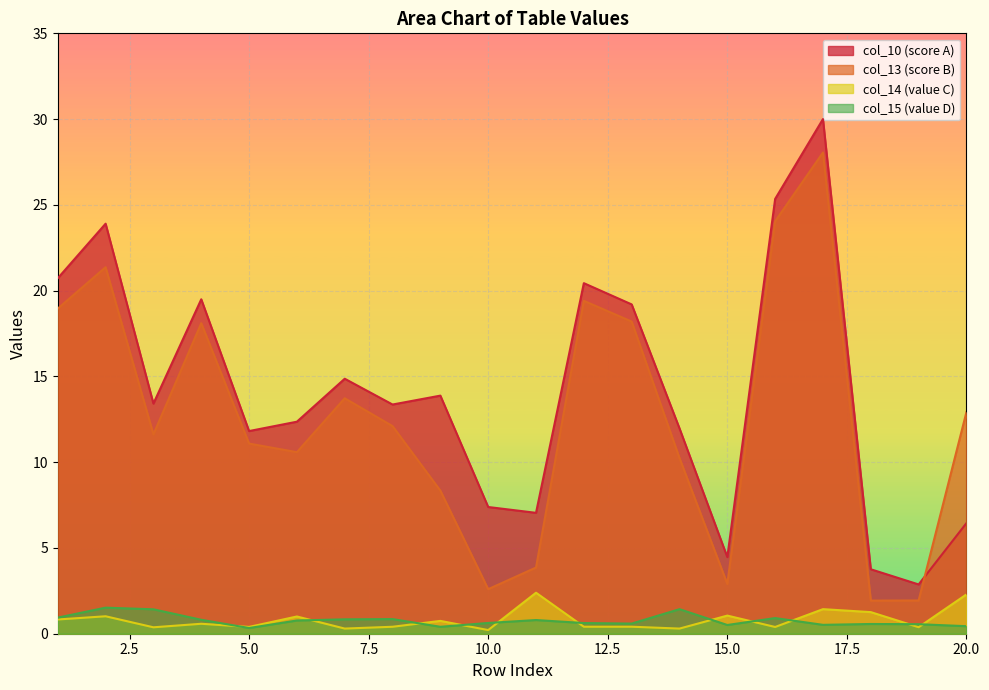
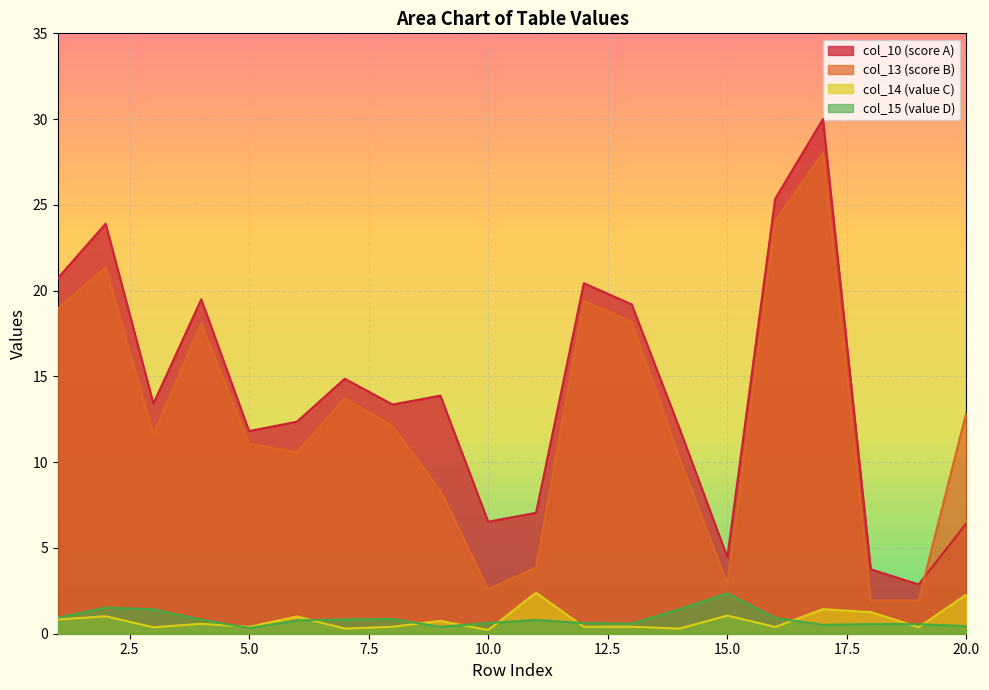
col_10 (score A), 10.0: 7.4 -> 6.5
col_15 (value D), 15.0: 0.5 -> 2.4
